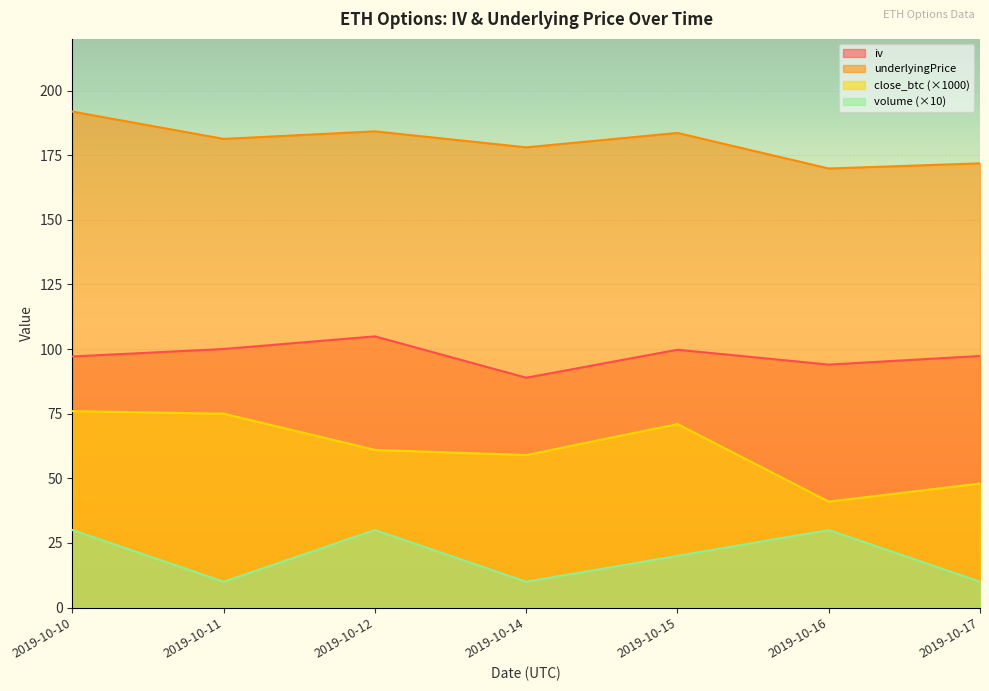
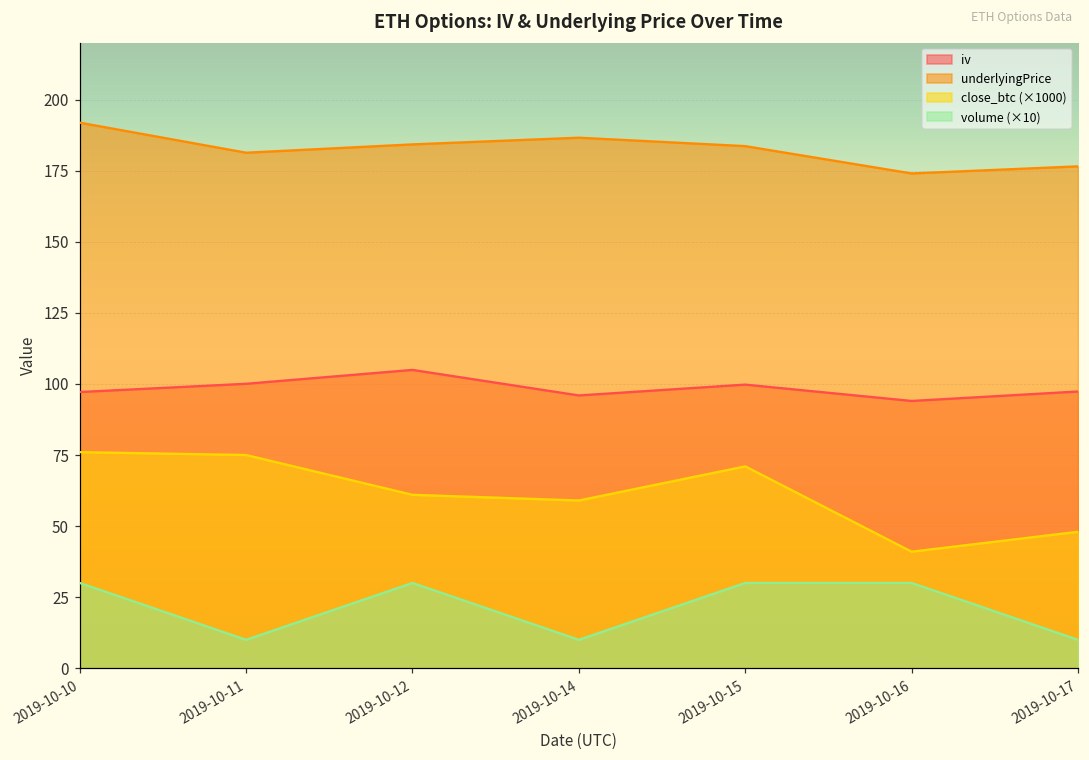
iv, 2019-10-14: 89 -> 96
underlyingPrice, 2019-10-14: 178 -> 187
volume (×10), 2019-10-15: 20 -> 30
underlyingPrice, 2019-10-16: 170 -> 174
underlyingPrice, 2019-10-17: 172 -> 177
